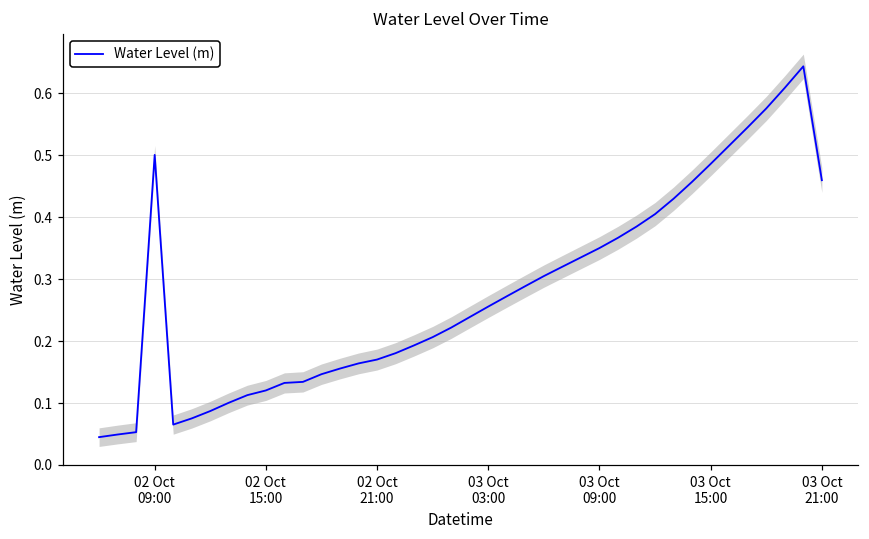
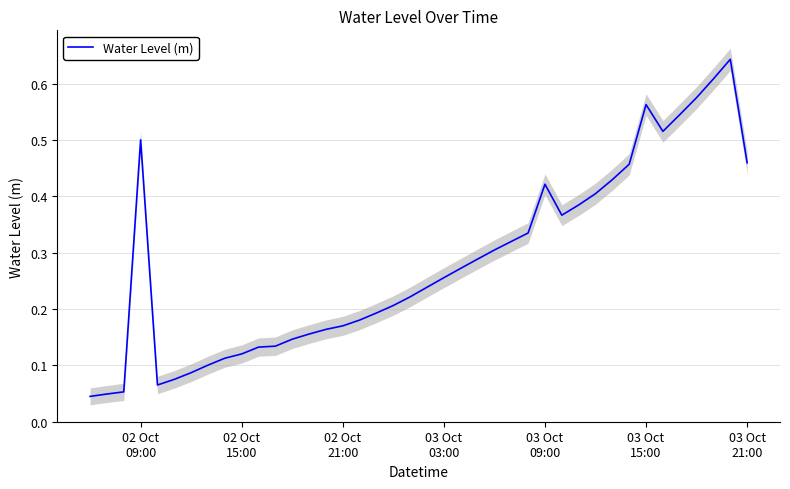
Water Level (m), 03 Oct 09:00: 0.35 -> 0.42
Water Level (m), 03 Oct 15:00: 0.49 -> 0.56
